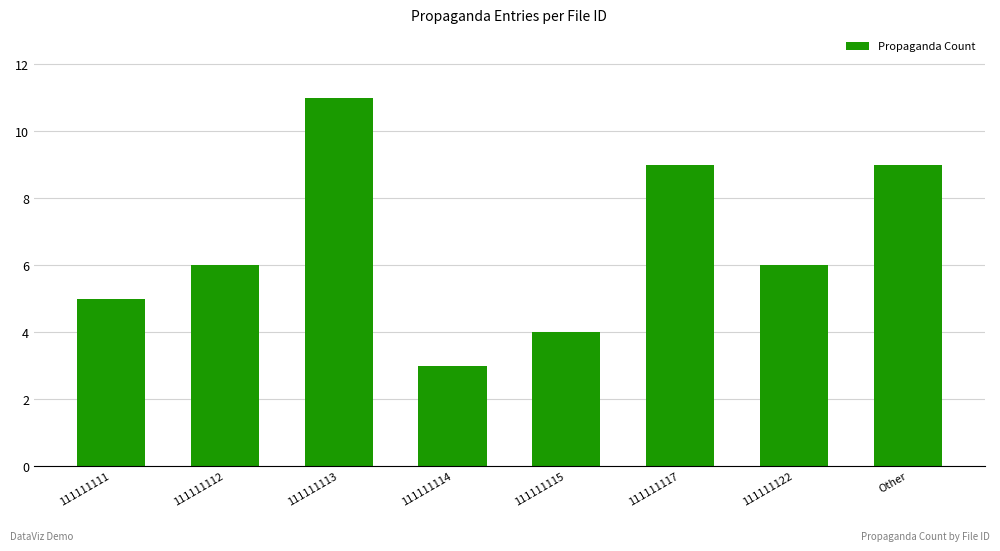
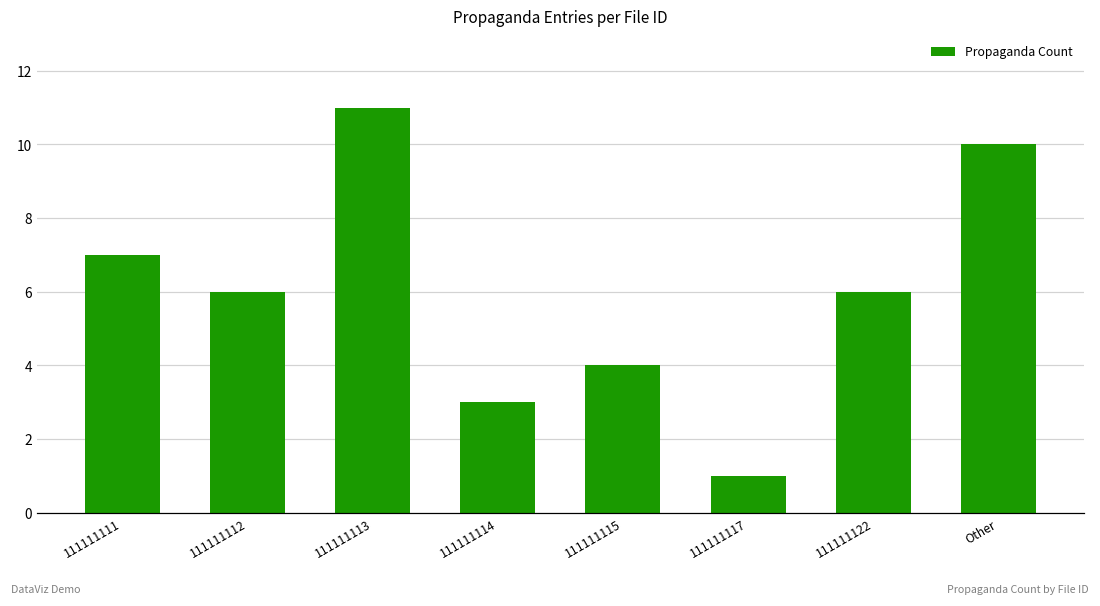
111111111: 5 -> 7
111111117: 9 -> 1
Other: 9 -> 10
